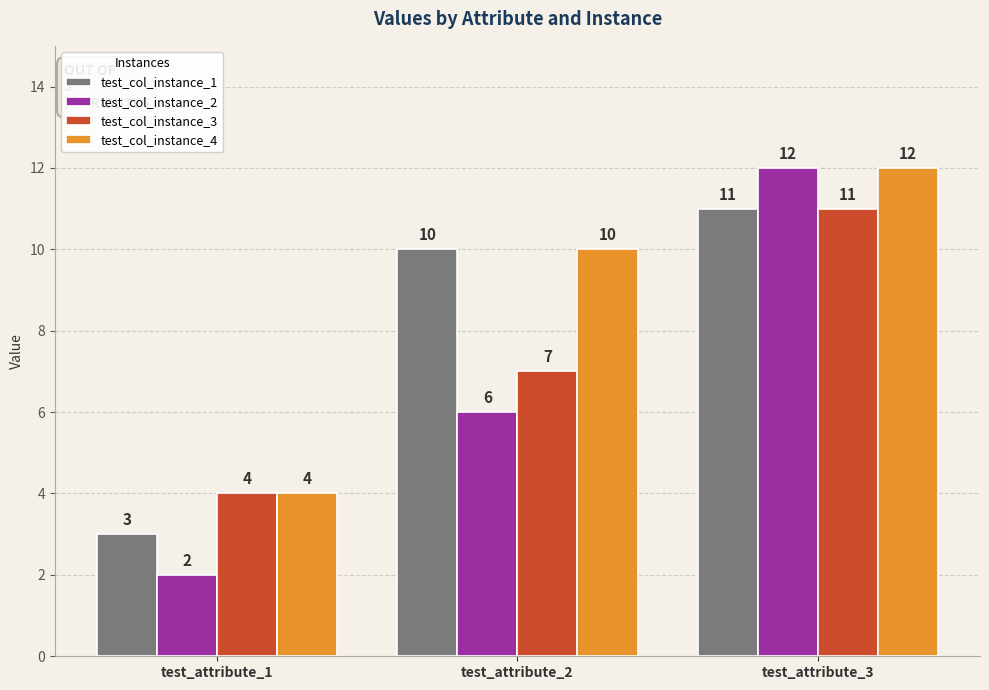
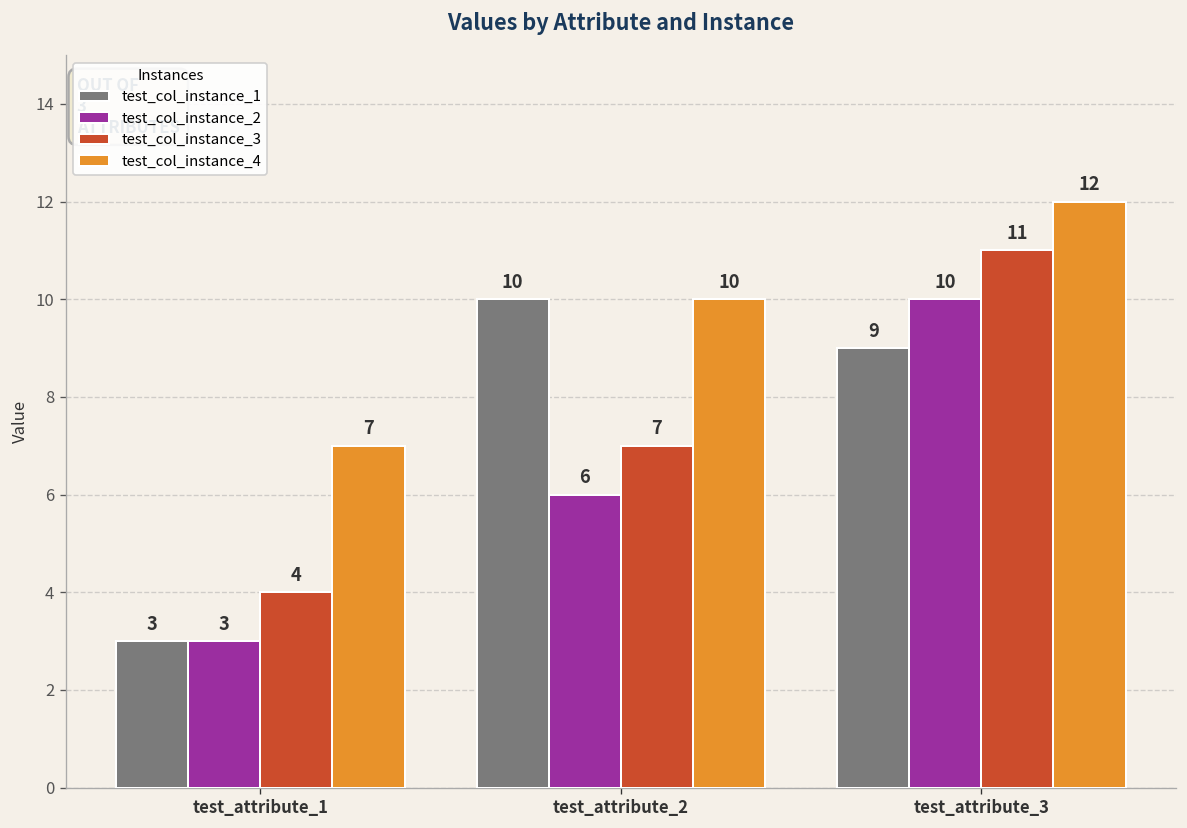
test_col_instance_2, test_attribute_1: 2 -> 3
test_col_instance_4, test_attribute_1: 4 -> 7
test_col_instance_1, test_attribute_3: 11 -> 9
test_col_instance_2, test_attribute_3: 12 -> 10
